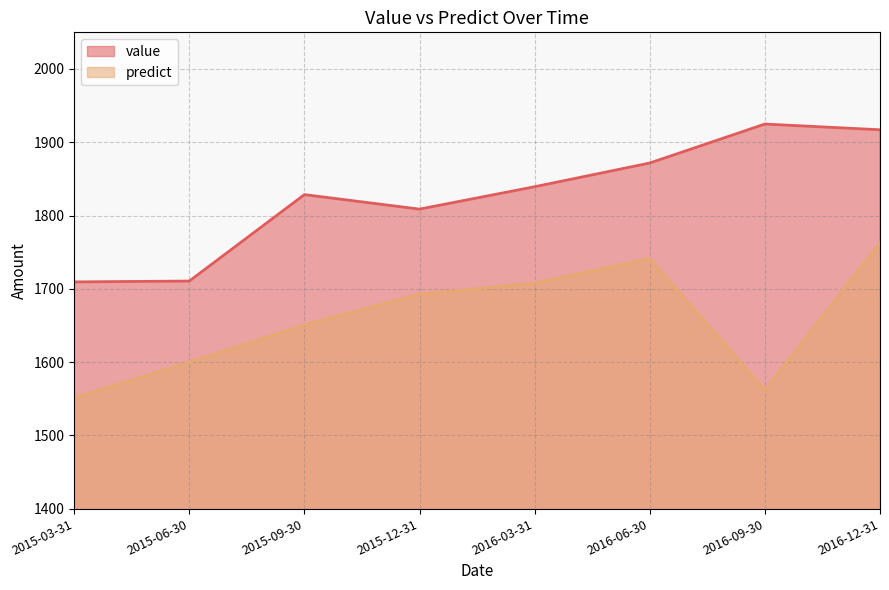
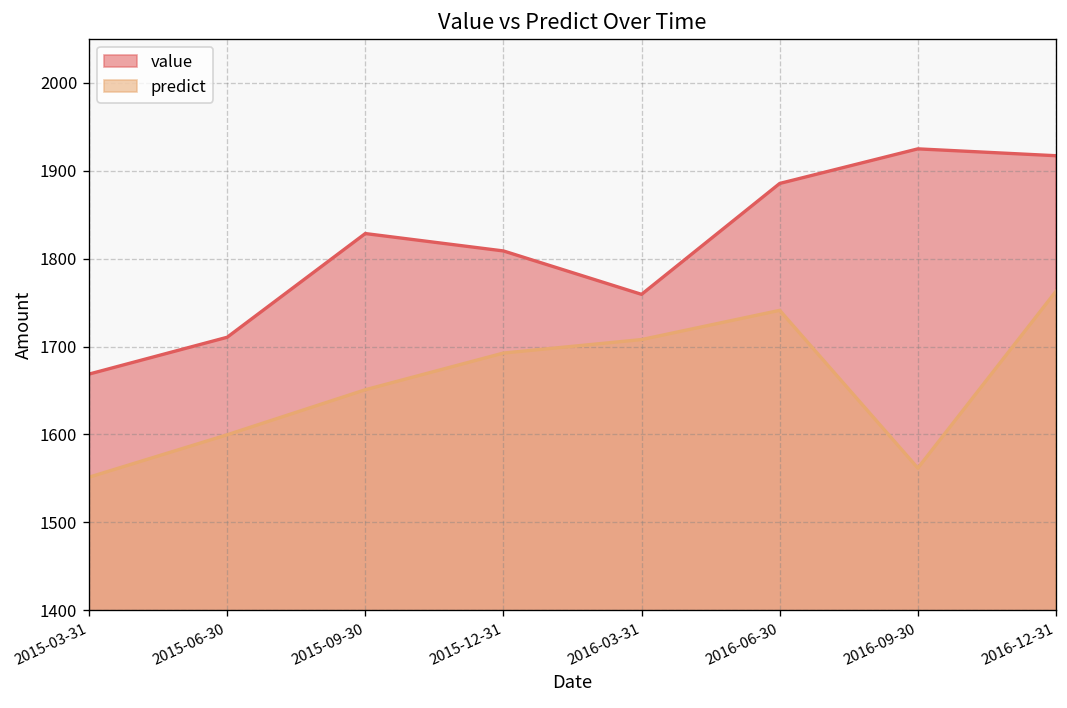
value, 2015-03-31: 1710 -> 1670
value, 2016-03-31: 1840 -> 1760
value, 2016-06-30: 1870 -> 1890
